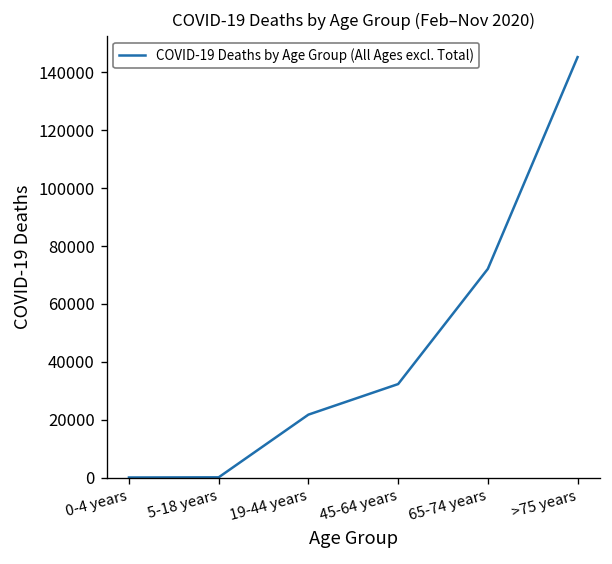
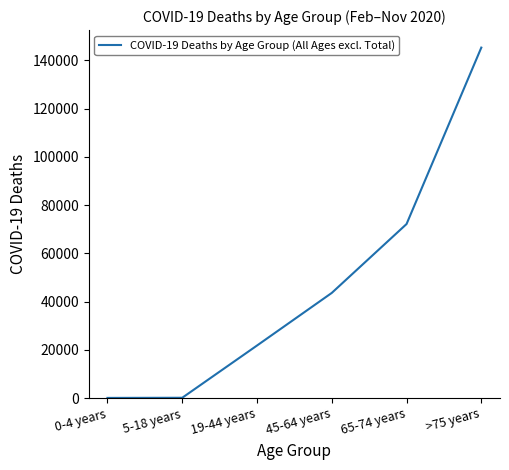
45-64 years: 32000 -> 44000
